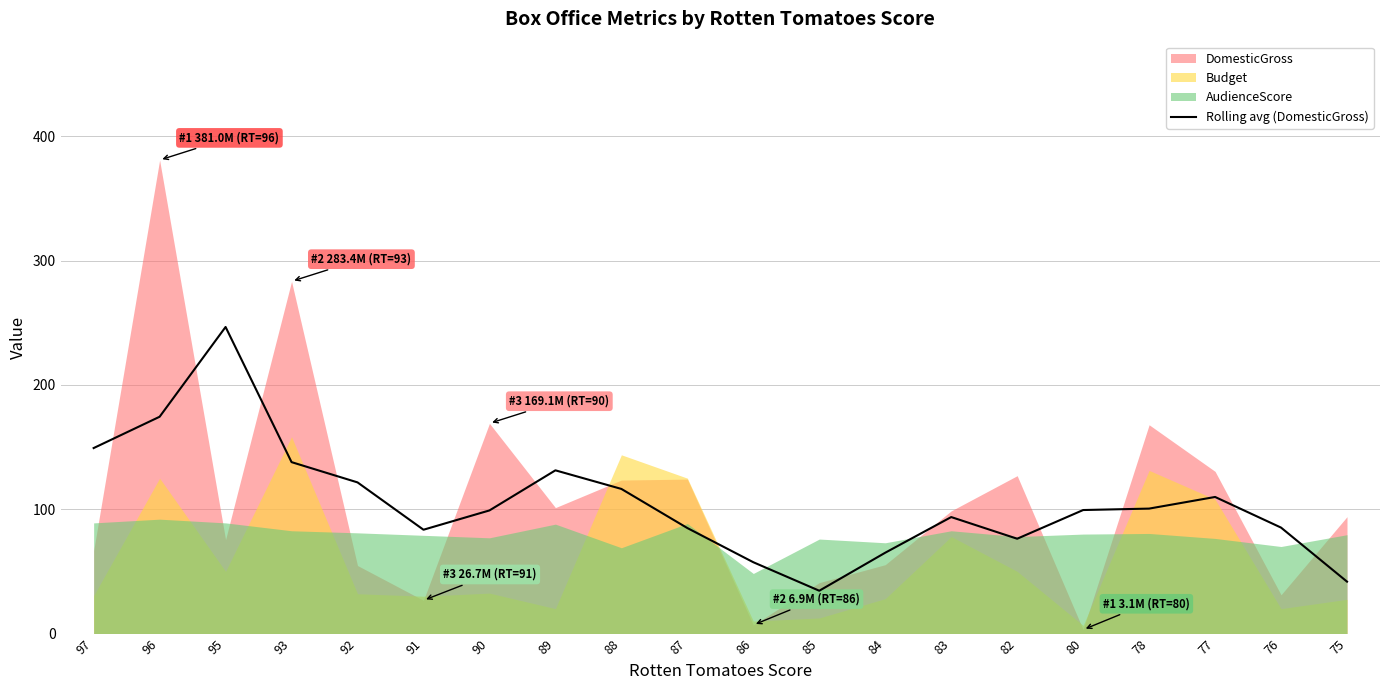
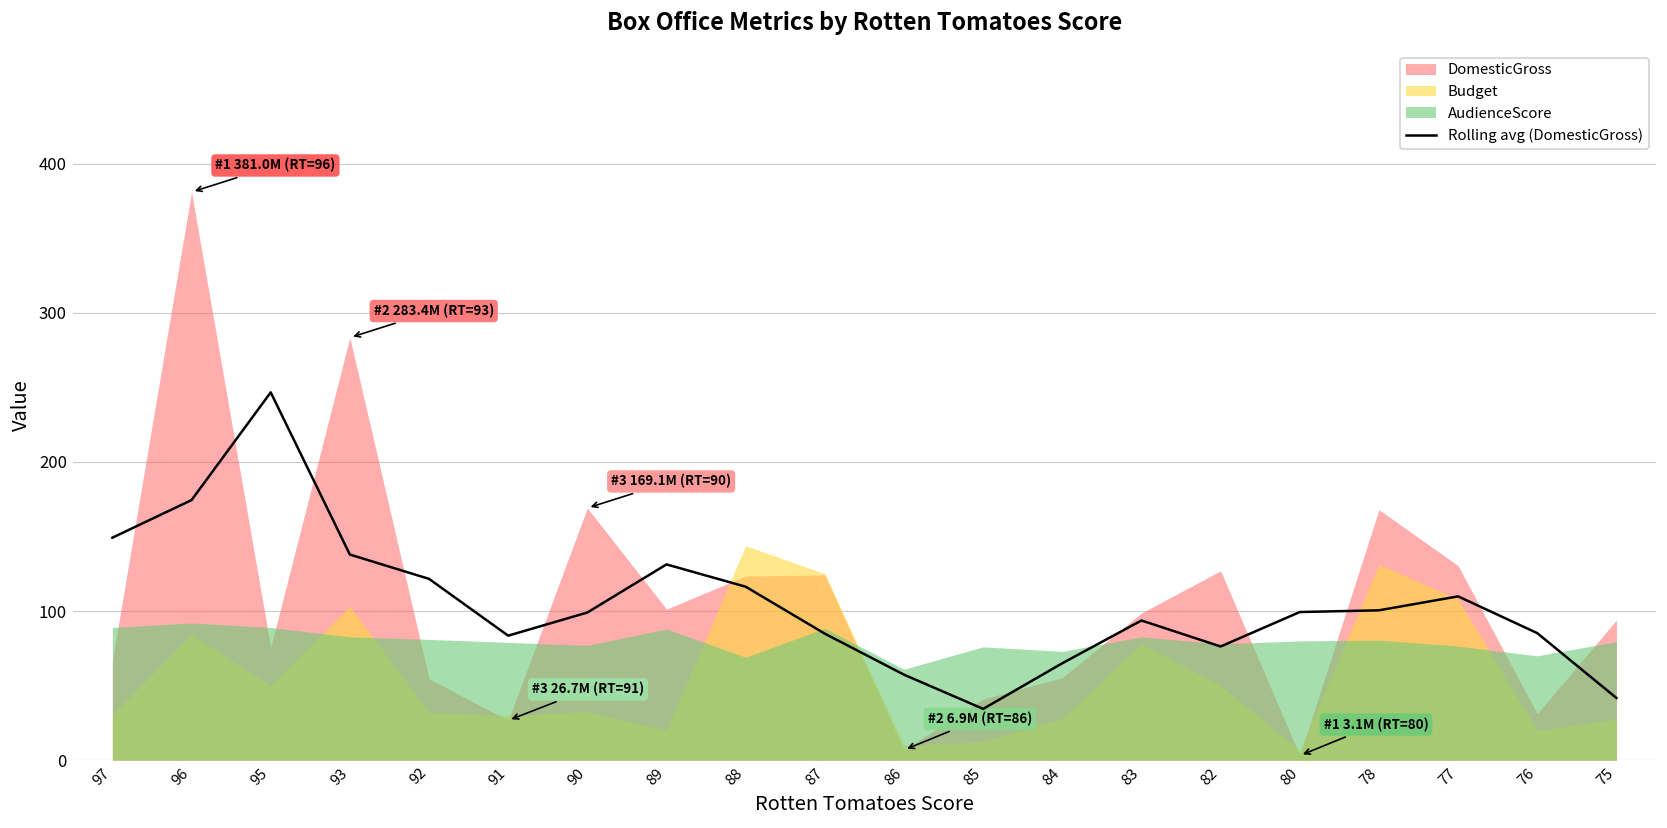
Budget, 96: 125 -> 84
Budget, 93: 158 -> 103
AudienceScore, 86: 48 -> 61
